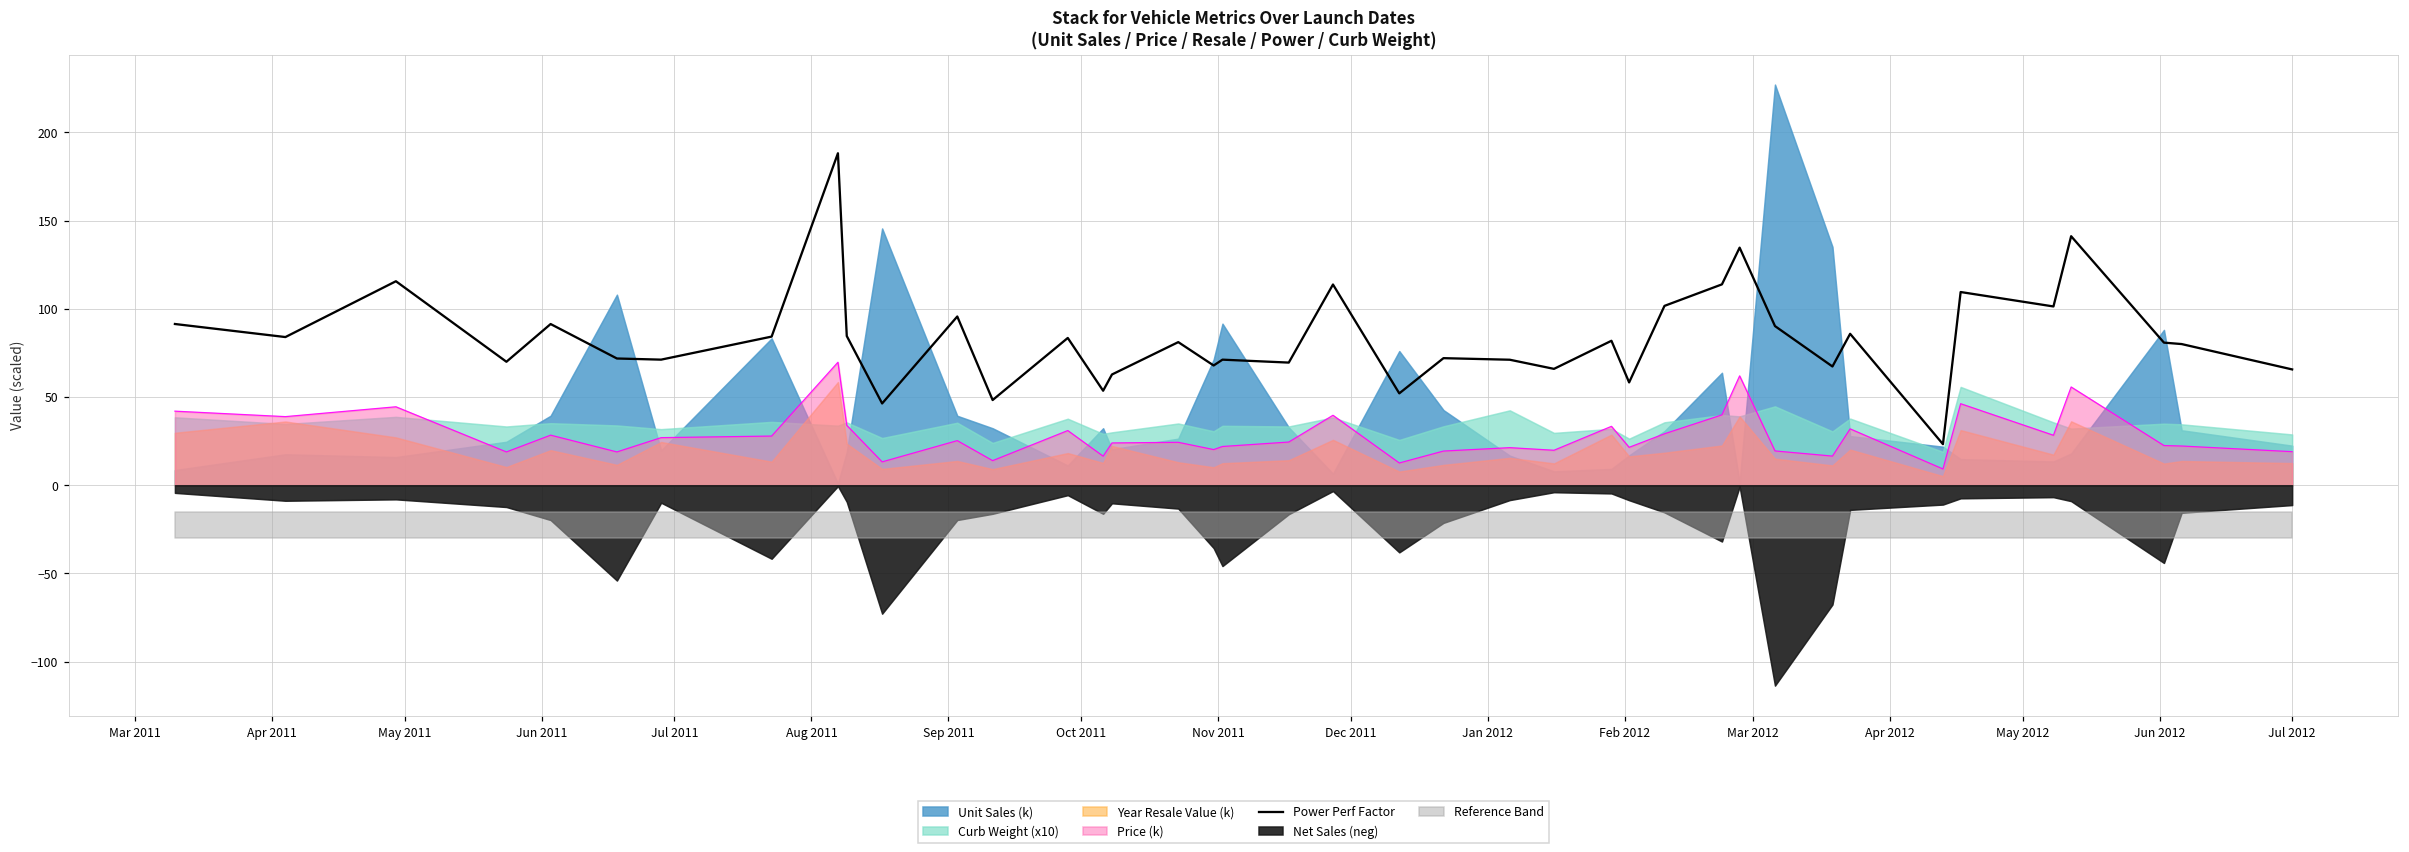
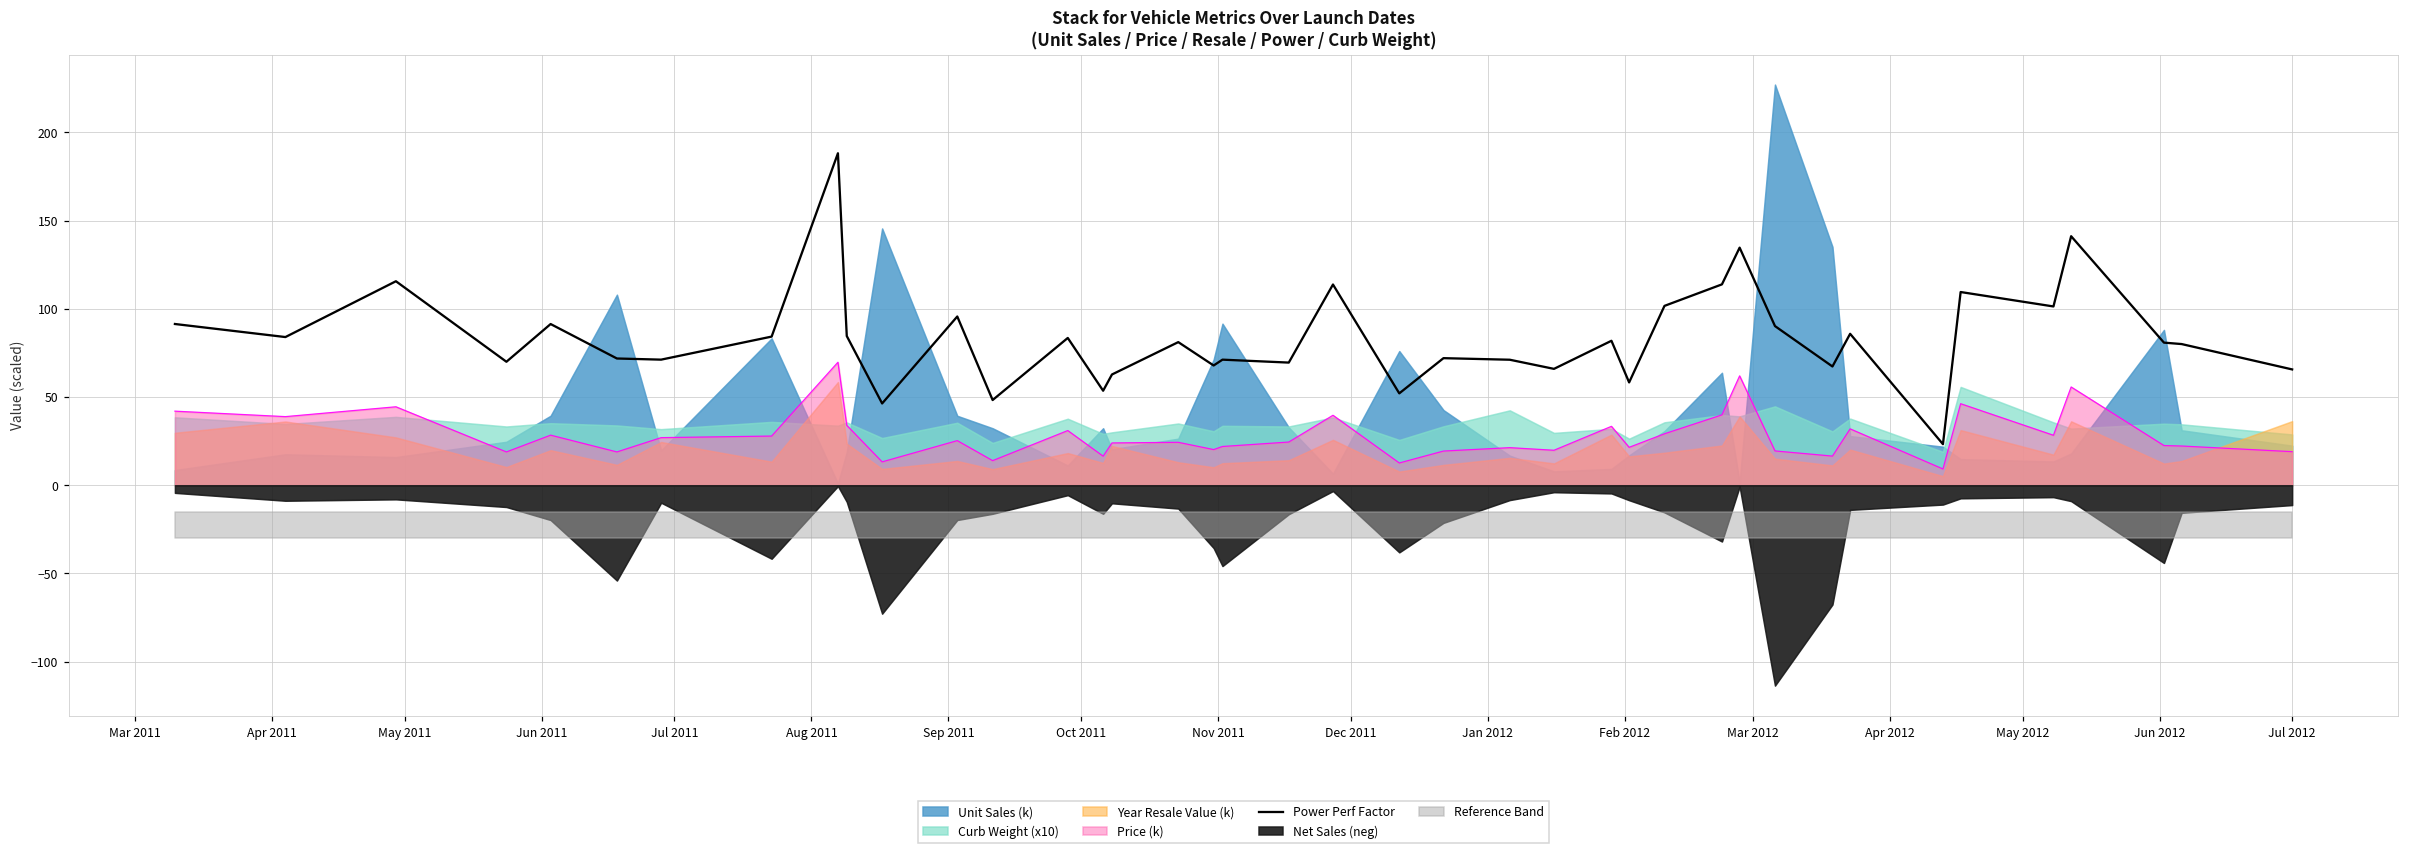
Year Resale Value (k), Jul 2012: 13 -> 36
